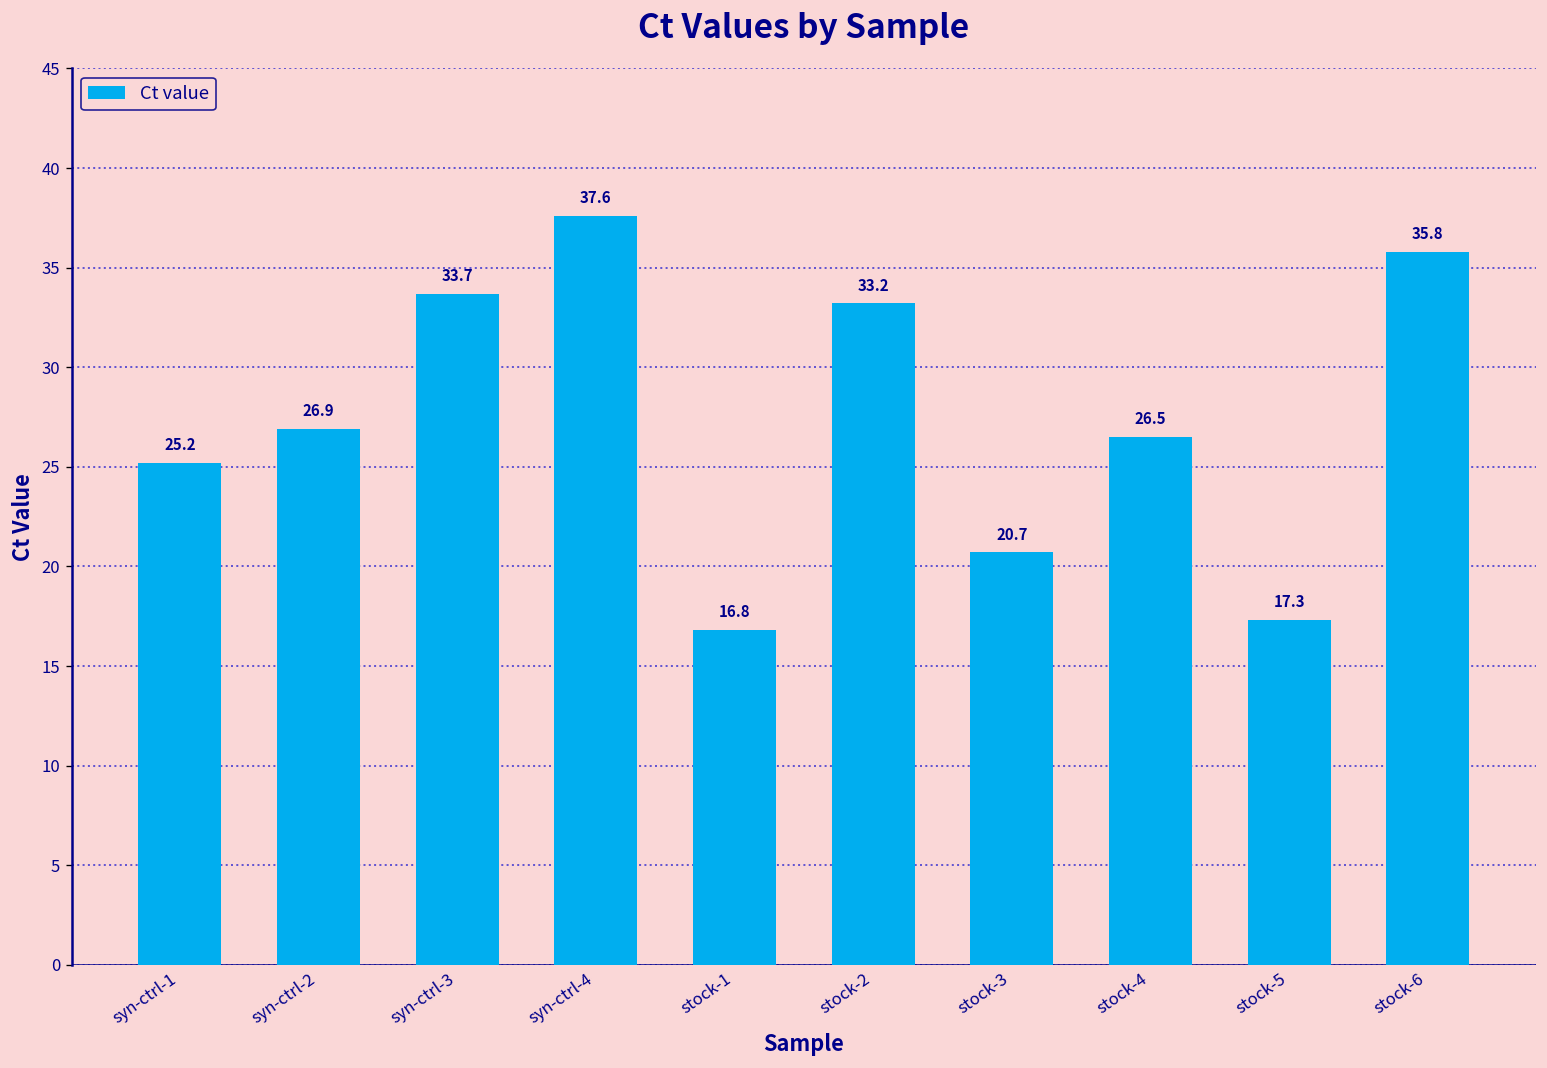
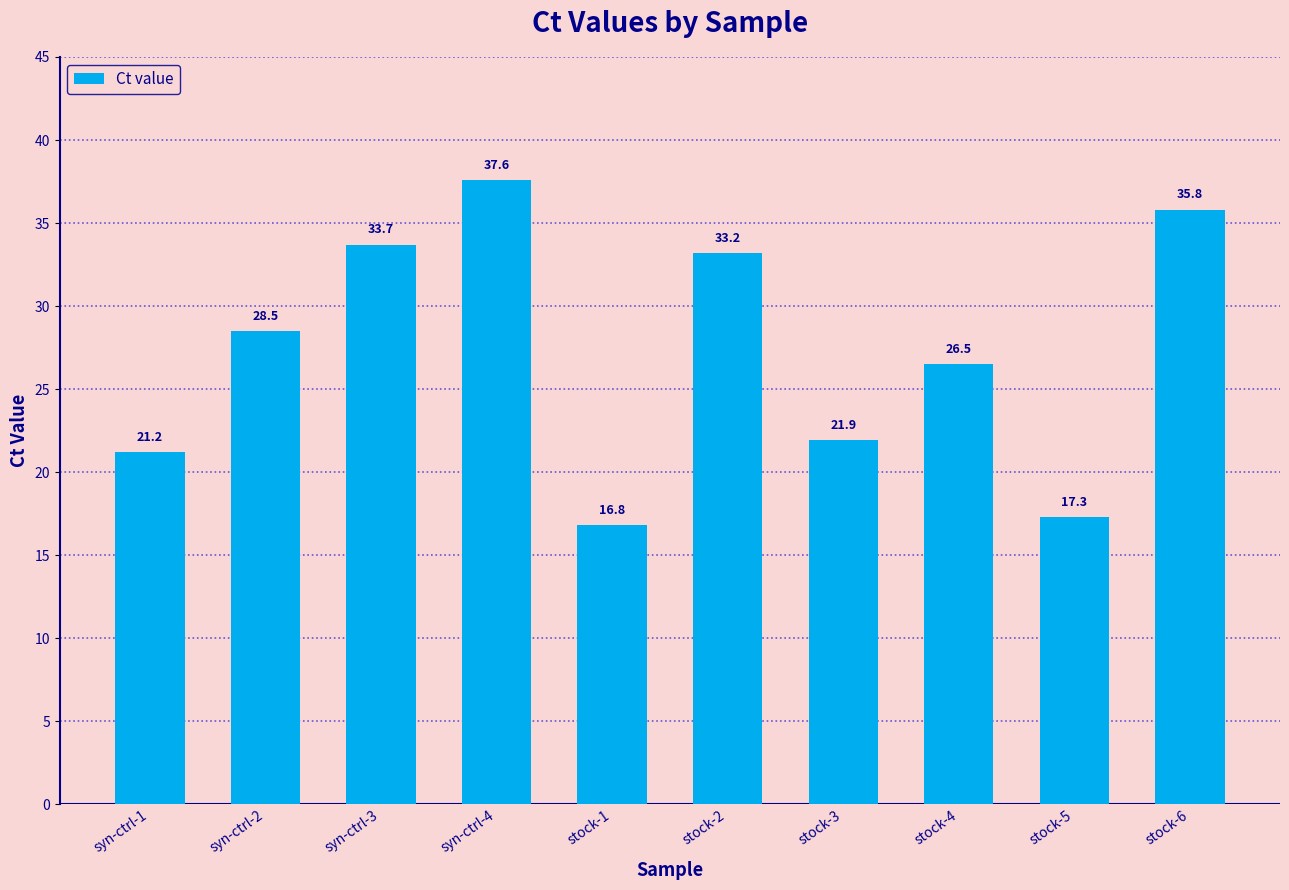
syn-ctrl-1: 25.2 -> 21.2
syn-ctrl-2: 26.9 -> 28.5
stock-3: 20.7 -> 21.9
